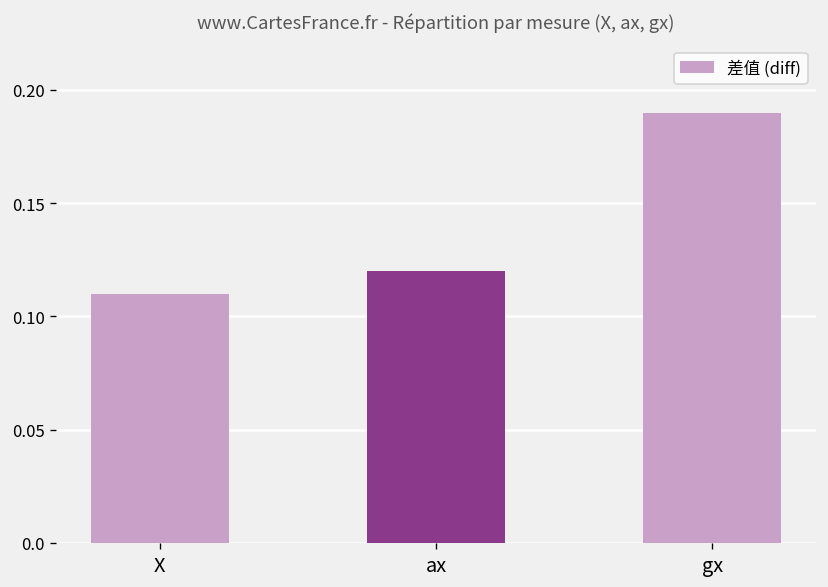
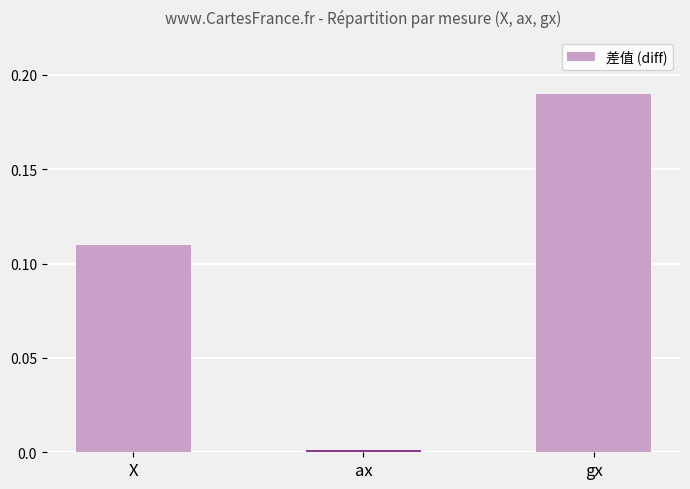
ax: 0.120 -> 0.001
